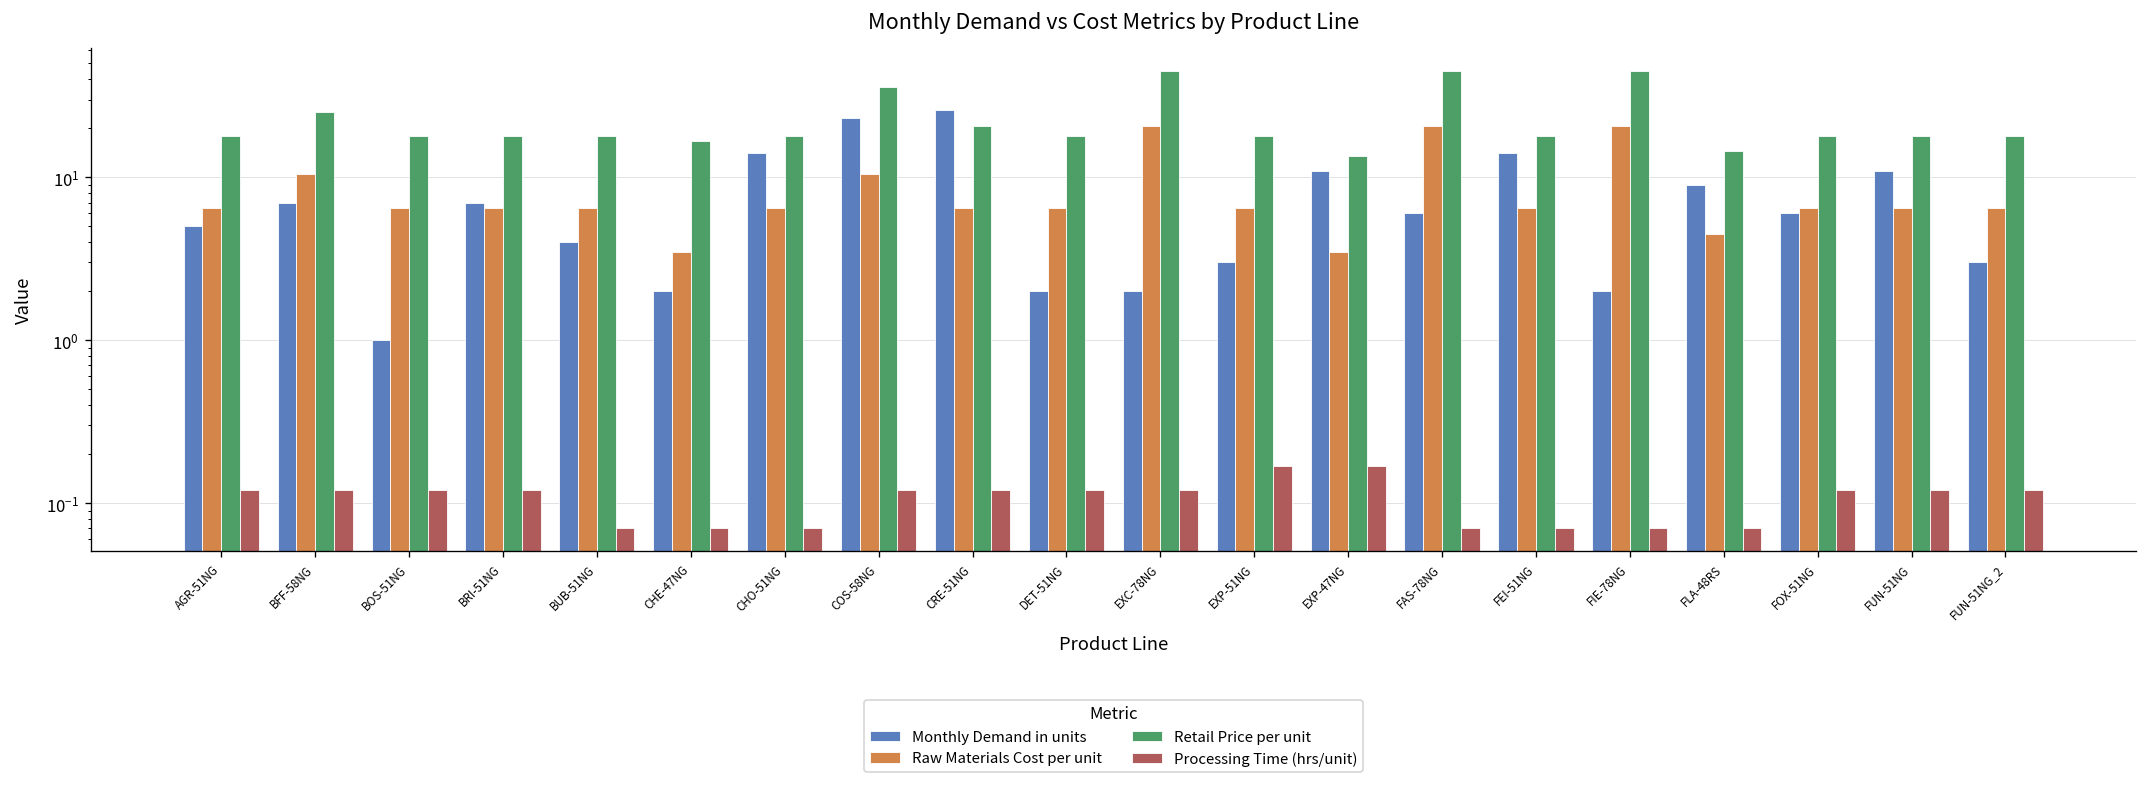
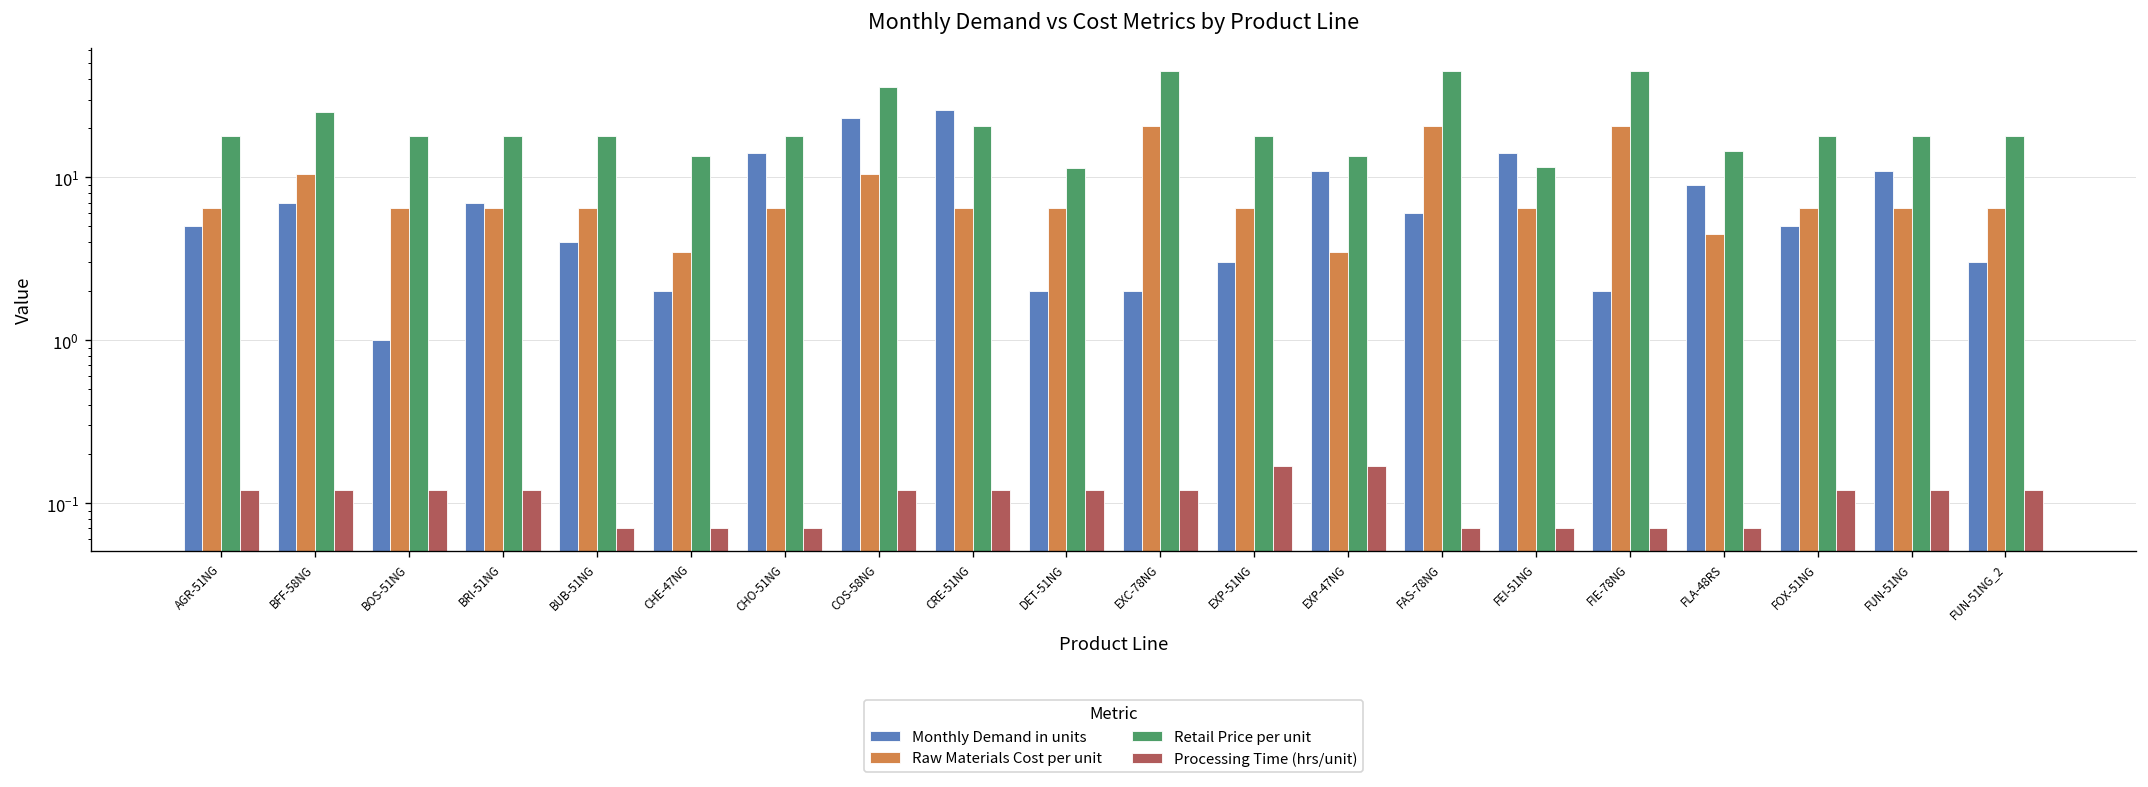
Retail Price per unit, CHE-47NG: 17 -> 13
Retail Price per unit, DET-51NG: 18 -> 11
Retail Price per unit, FEI-51NG: 18 -> 12
Monthly Demand in units, FOX-51NG: 6 -> 5
